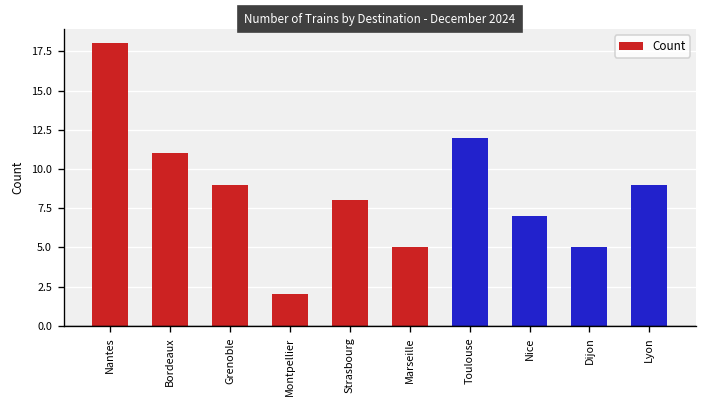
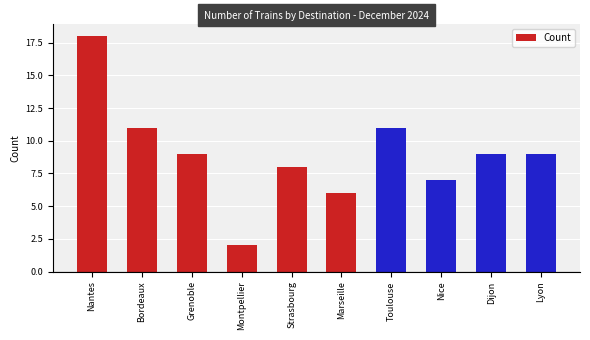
Marseille: 5 -> 6
Toulouse: 12 -> 11
Dijon: 5 -> 9
